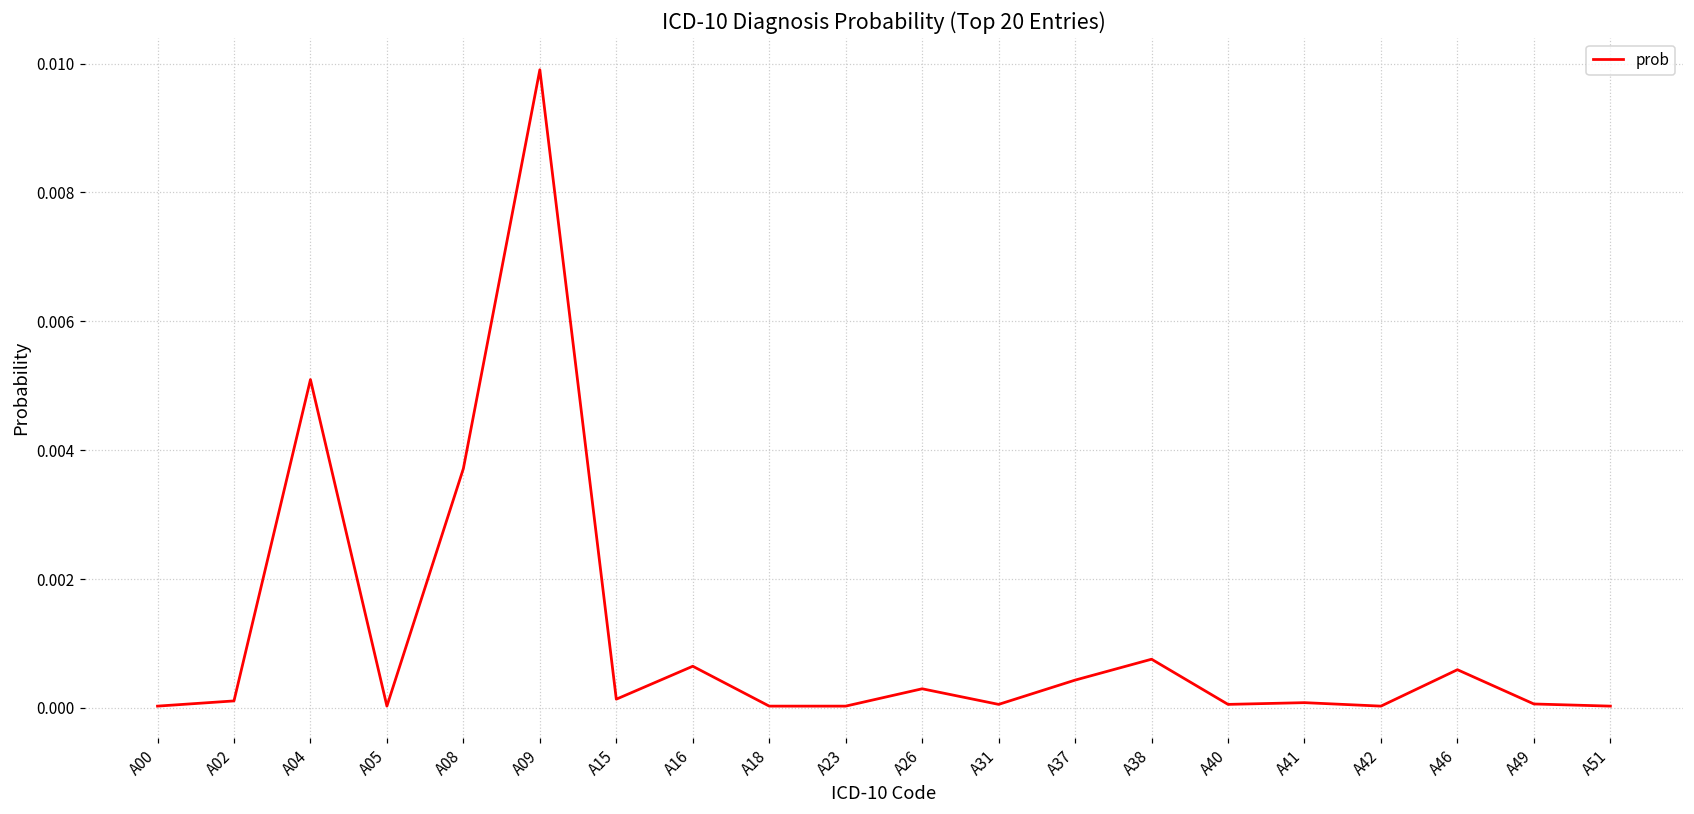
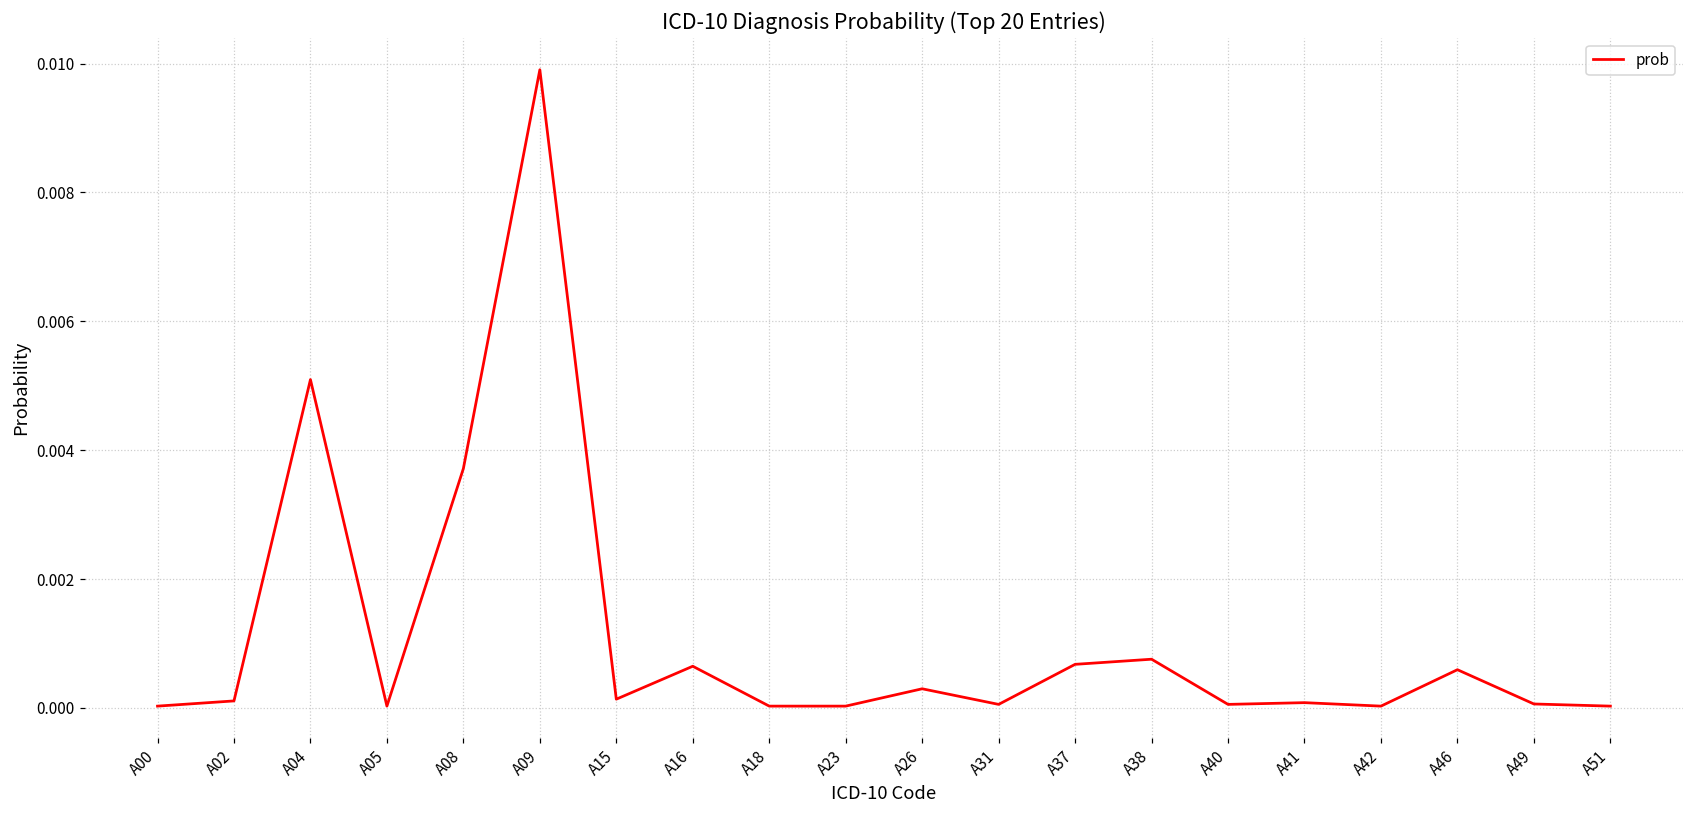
A37: 0.0004 -> 0.0007
